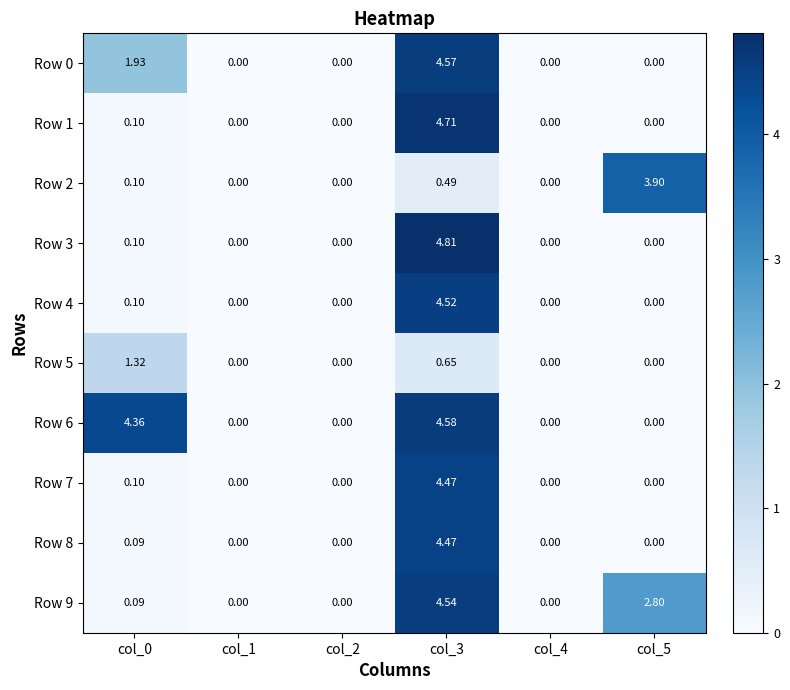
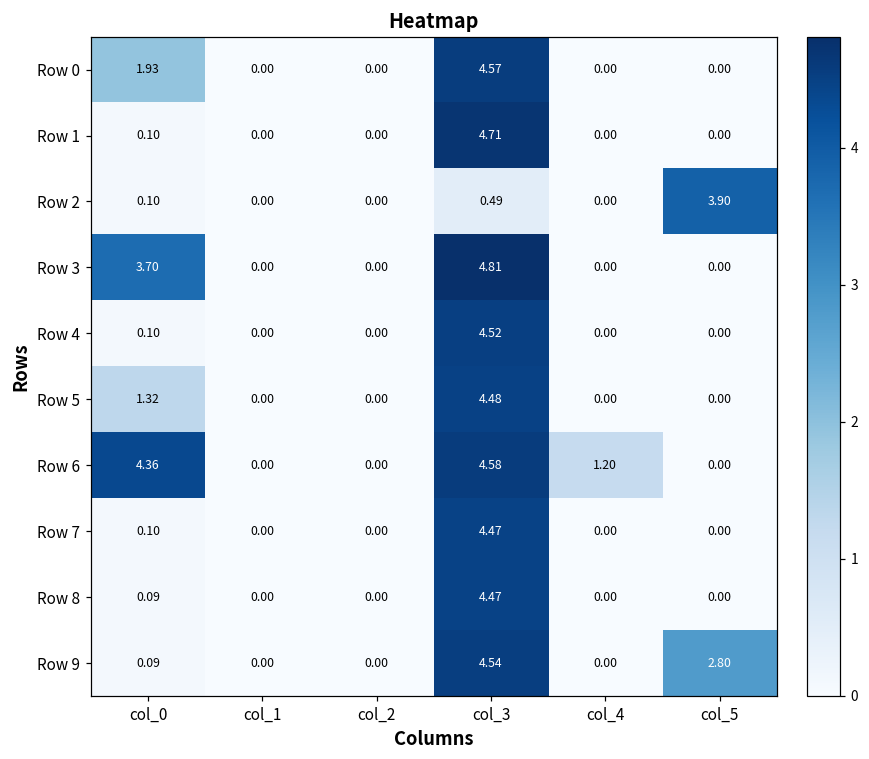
Row 3, col_0: 0.10 -> 3.70
Row 5, col_3: 0.65 -> 4.48
Row 6, col_4: 0.00 -> 1.20
